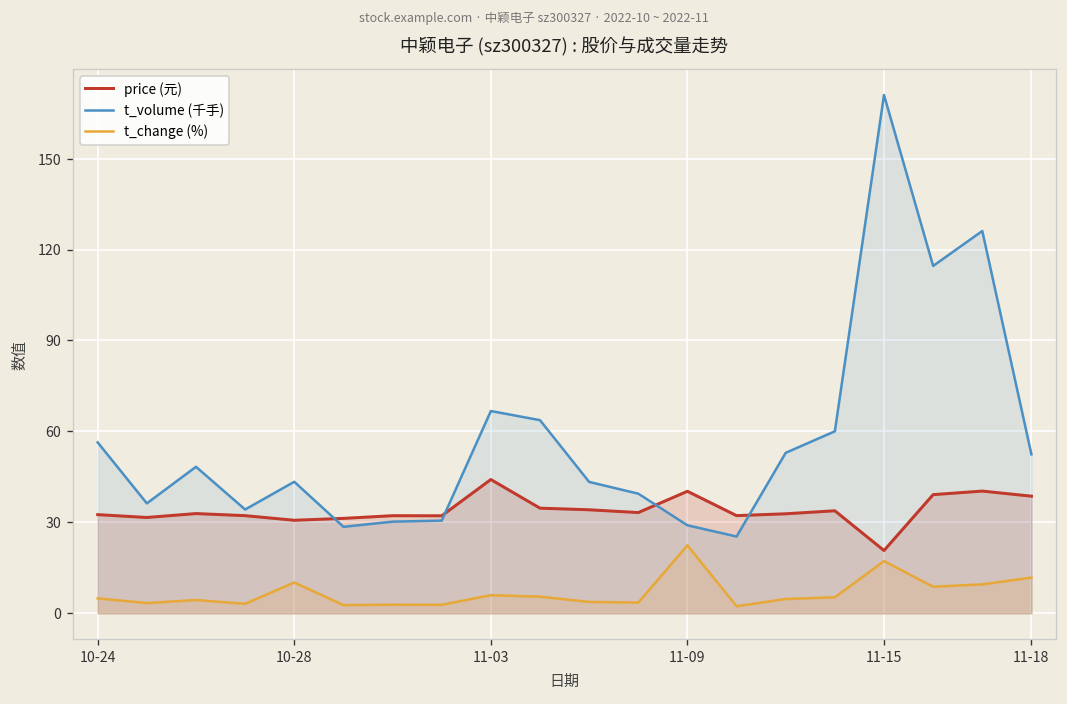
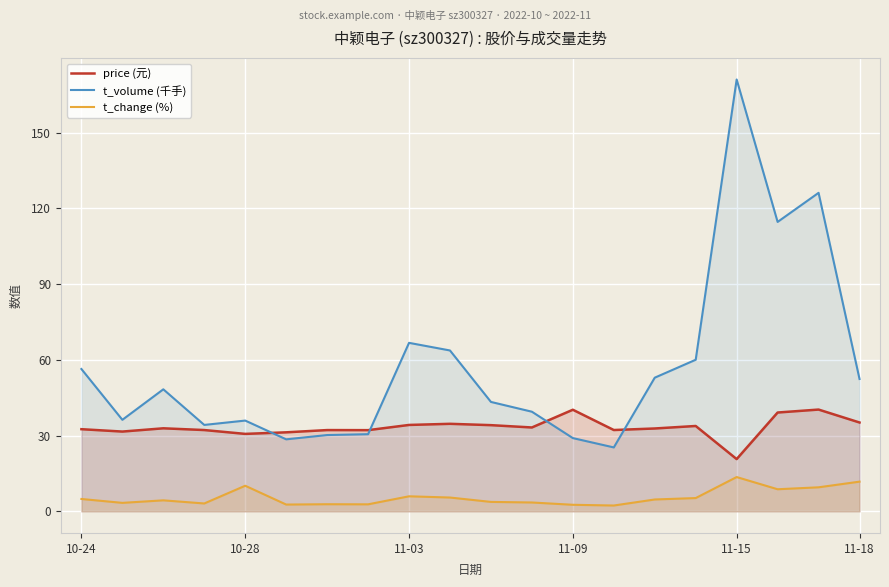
t_volume (千手), 10-28: 43 -> 36
price (元), 11-03: 44 -> 34
t_change (%), 11-09: 22 -> 3
t_change (%), 11-15: 17 -> 14
price (元), 11-18: 39 -> 35
